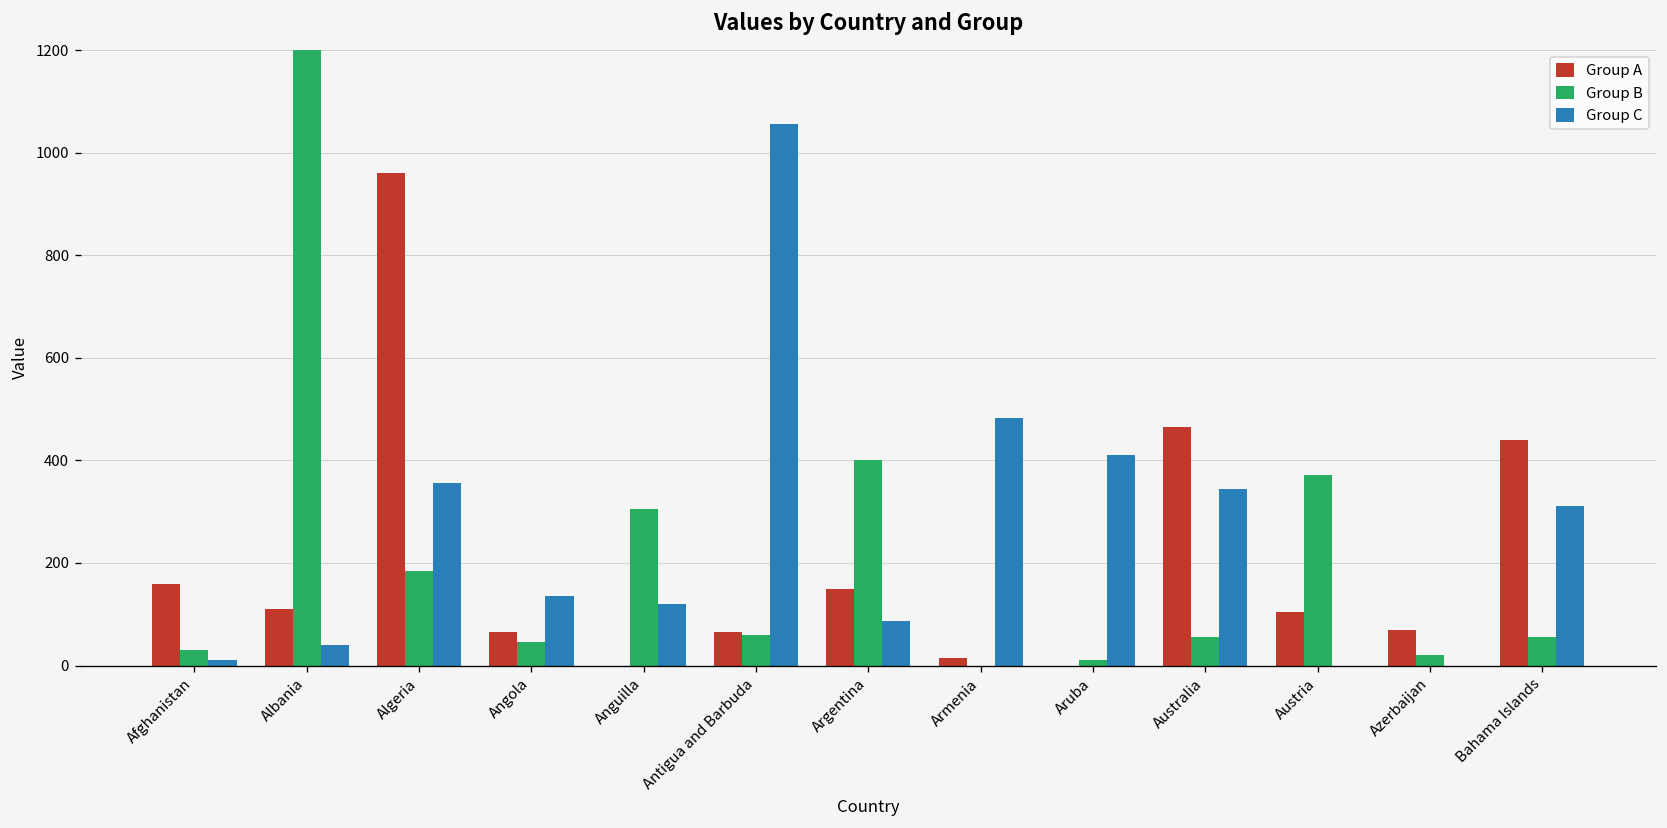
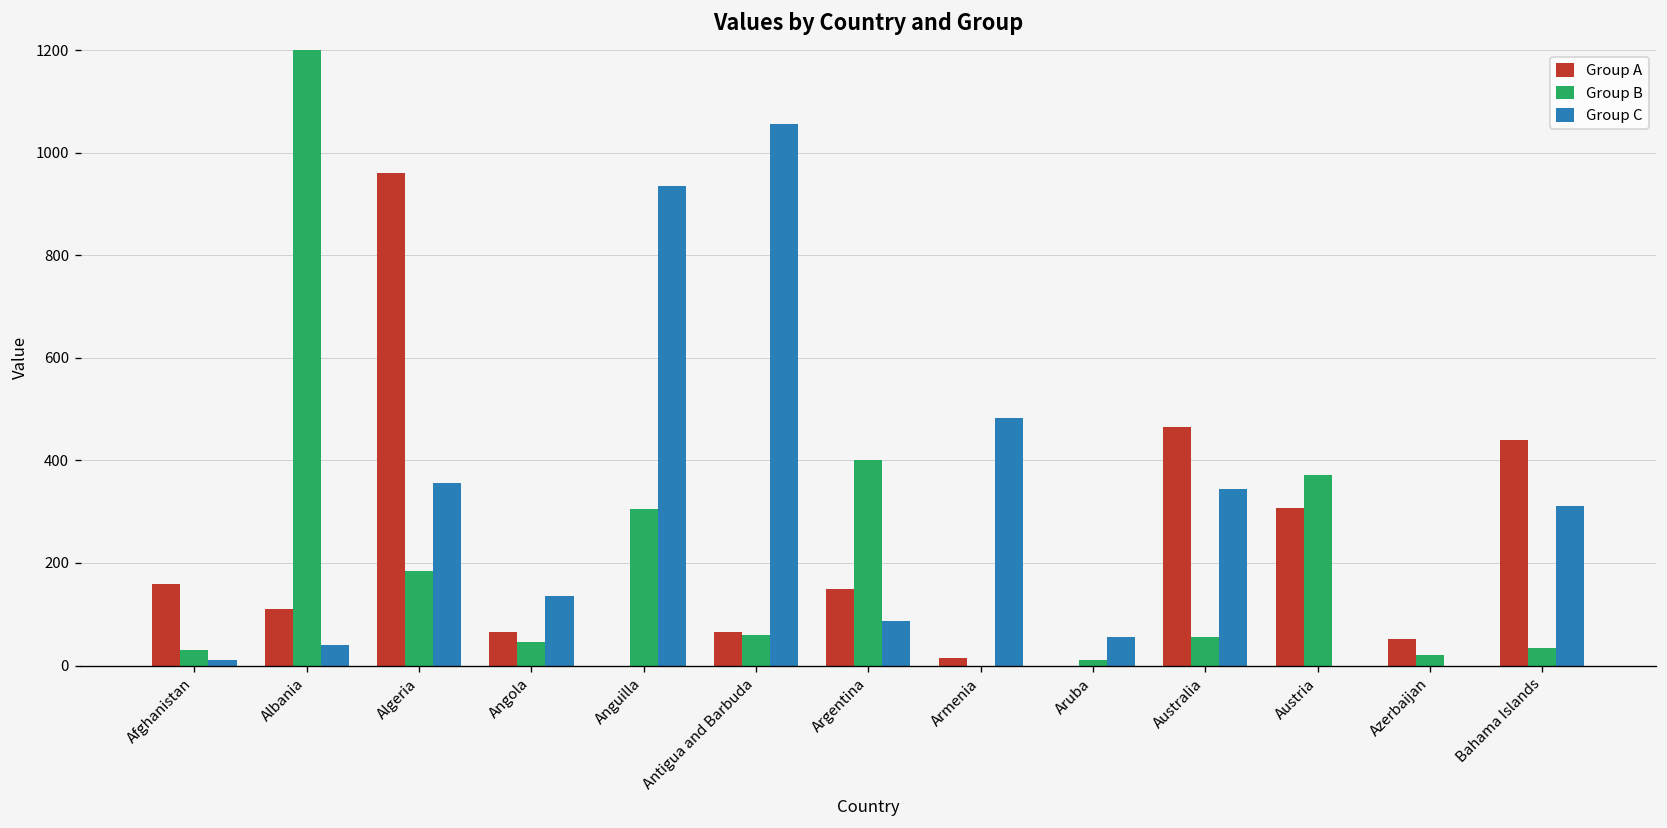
Group C, Anguilla: 120 -> 940
Group C, Aruba: 410 -> 60
Group A, Austria: 110 -> 310
Group A, Azerbaijan: 70 -> 50
Group B, Bahama Islands: 60 -> 40
